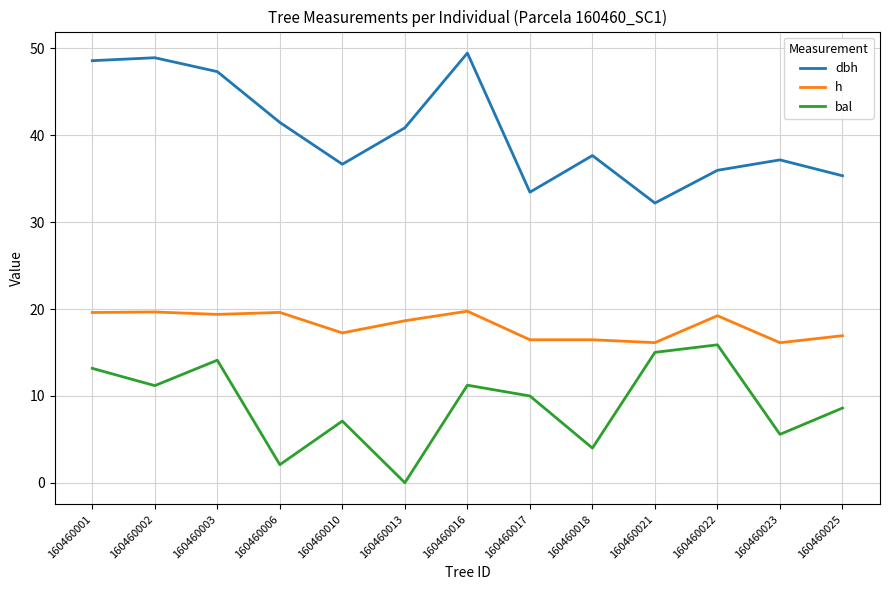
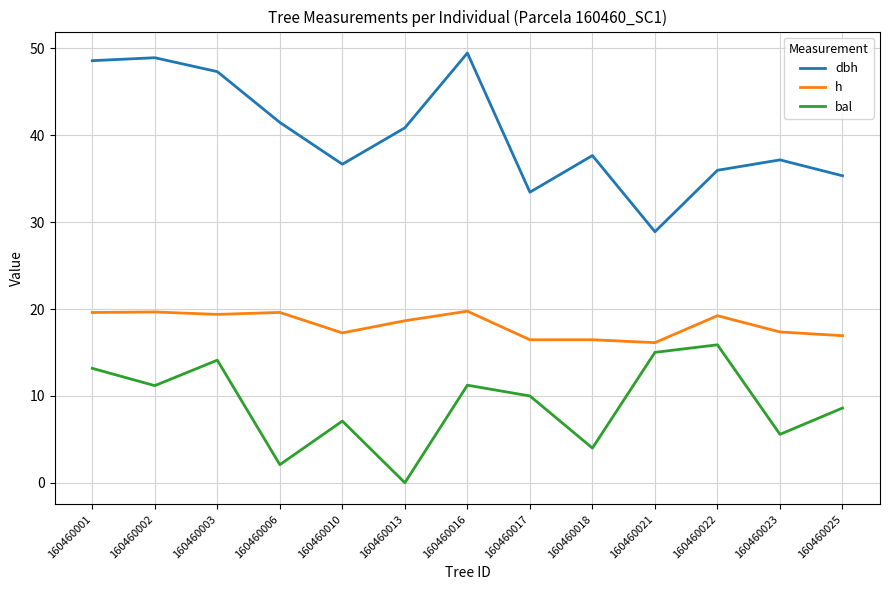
dbh, 160460021: 32 -> 29
h, 160460023: 16 -> 17
